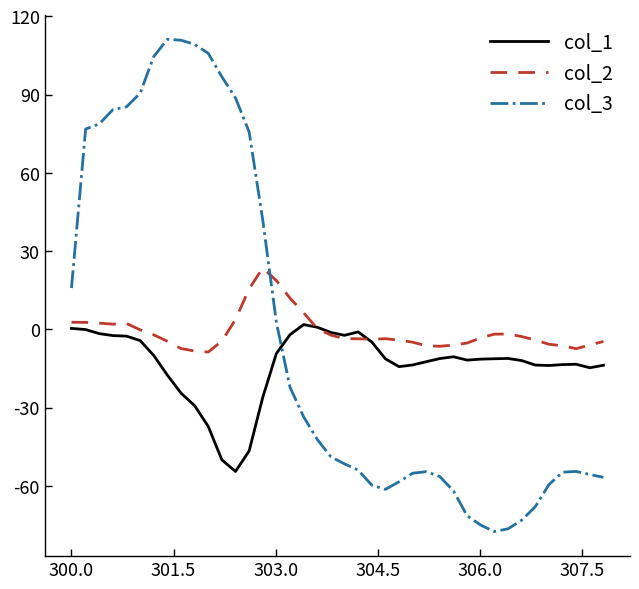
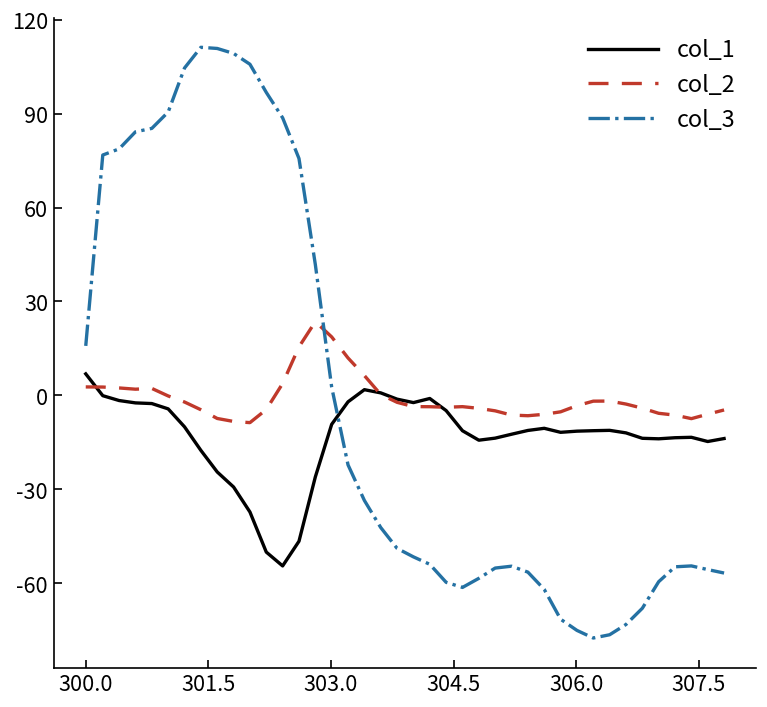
col_1, 300.0: 0 -> 7
